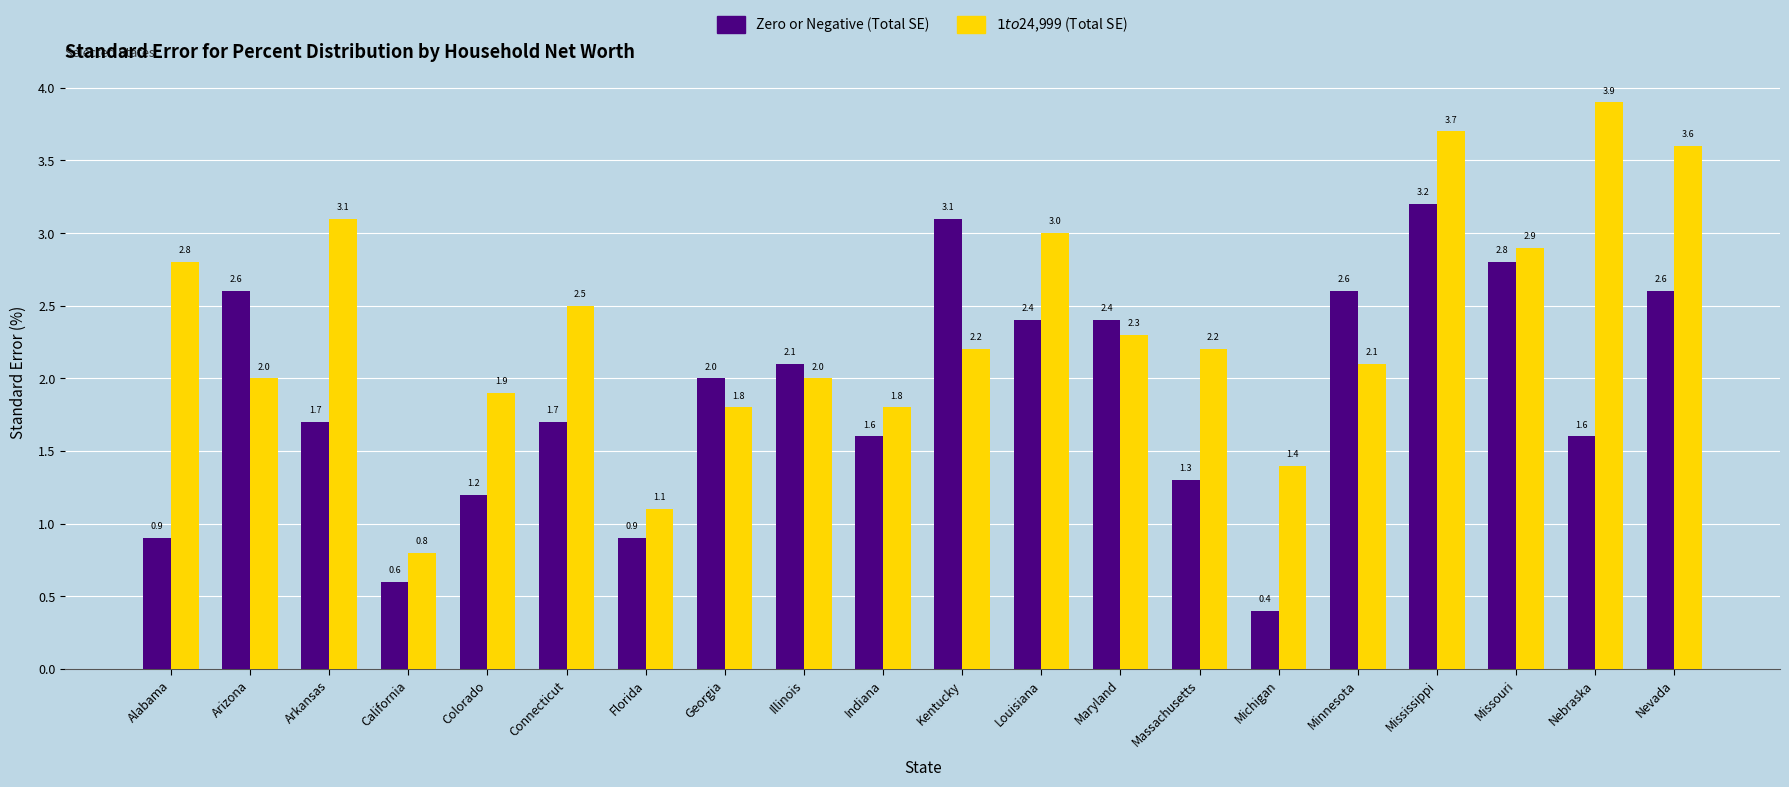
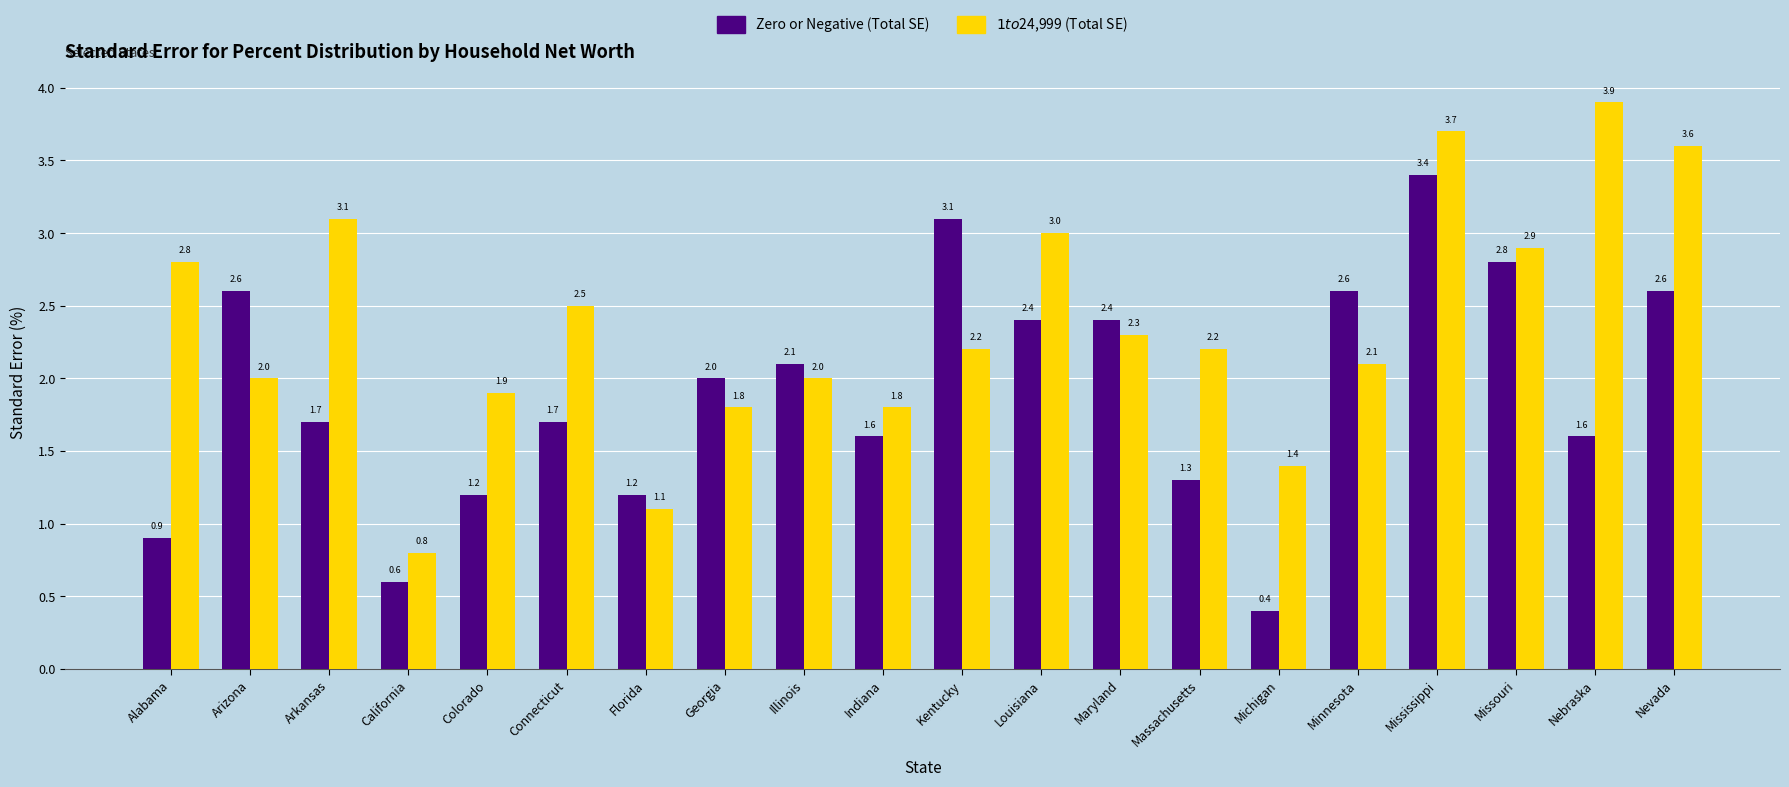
Zero or Negative (Total SE), Florida: 0.9 -> 1.2
Zero or Negative (Total SE), Mississippi: 3.2 -> 3.4
